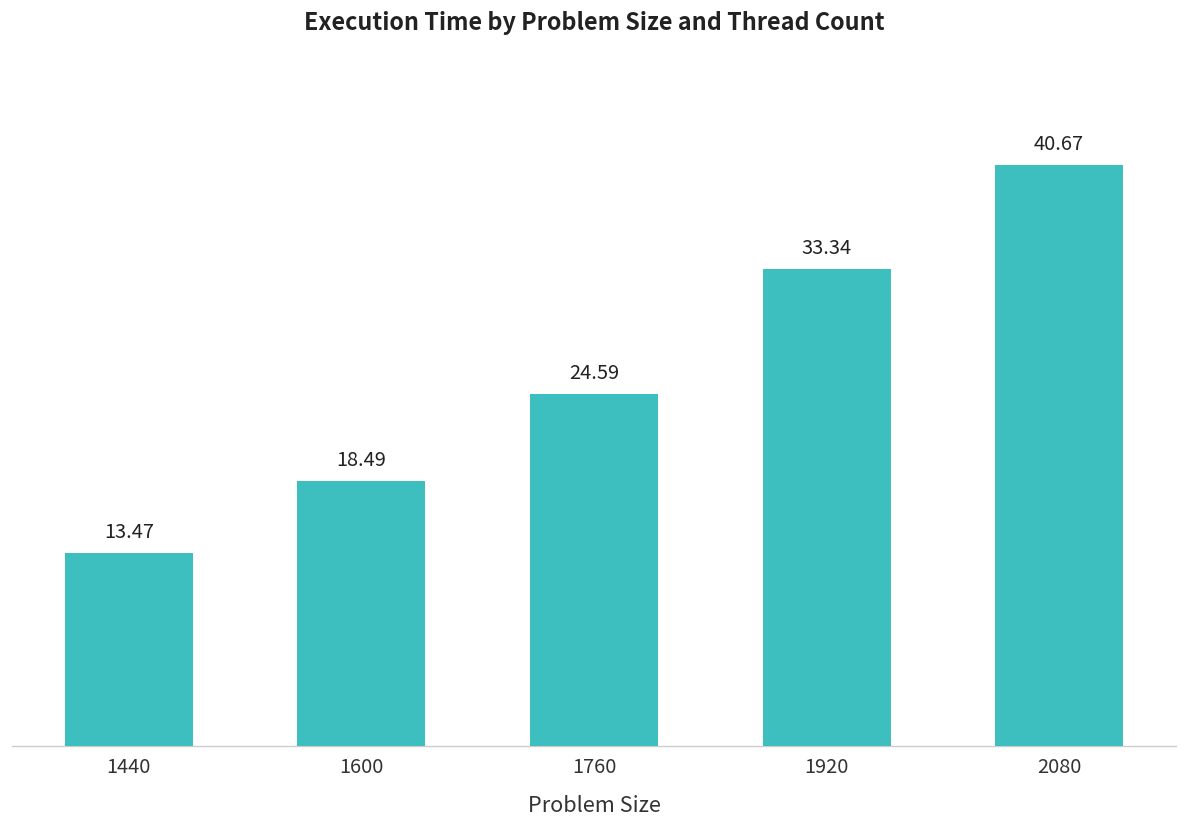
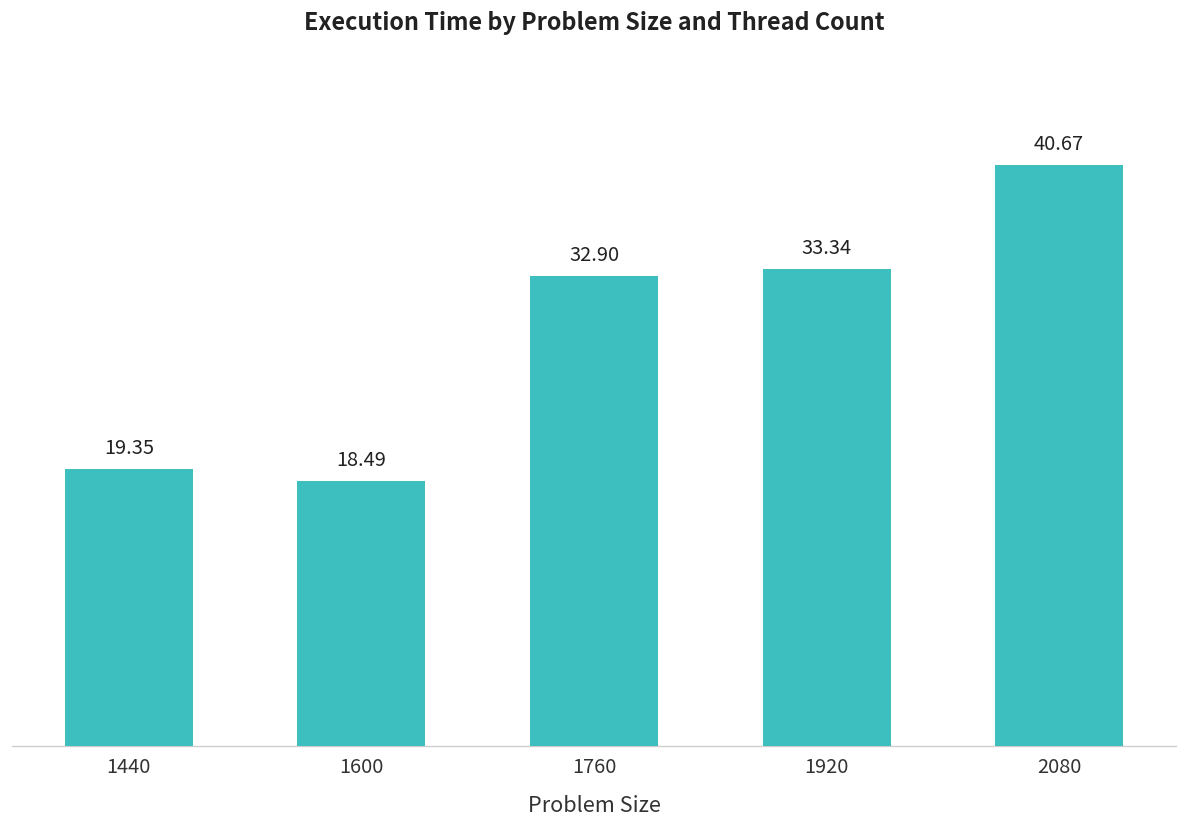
1440: 13.47 -> 19.35
1760: 24.59 -> 32.90
